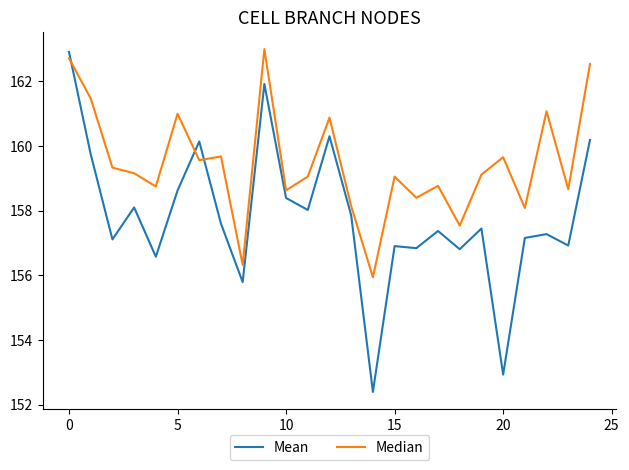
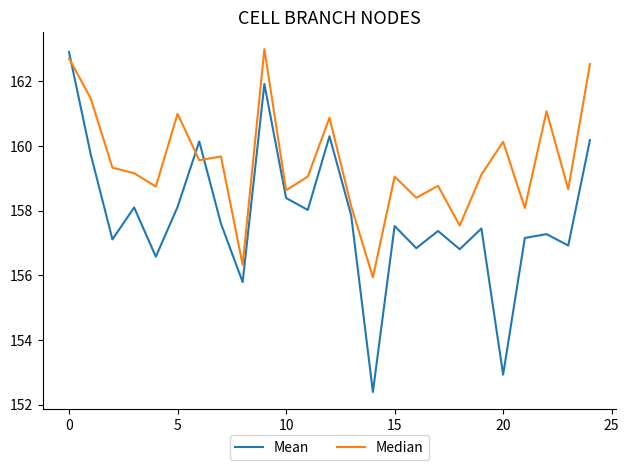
Mean, 5: 158.6 -> 158.1
Mean, 15: 156.9 -> 157.5
Median, 20: 159.7 -> 160.1
